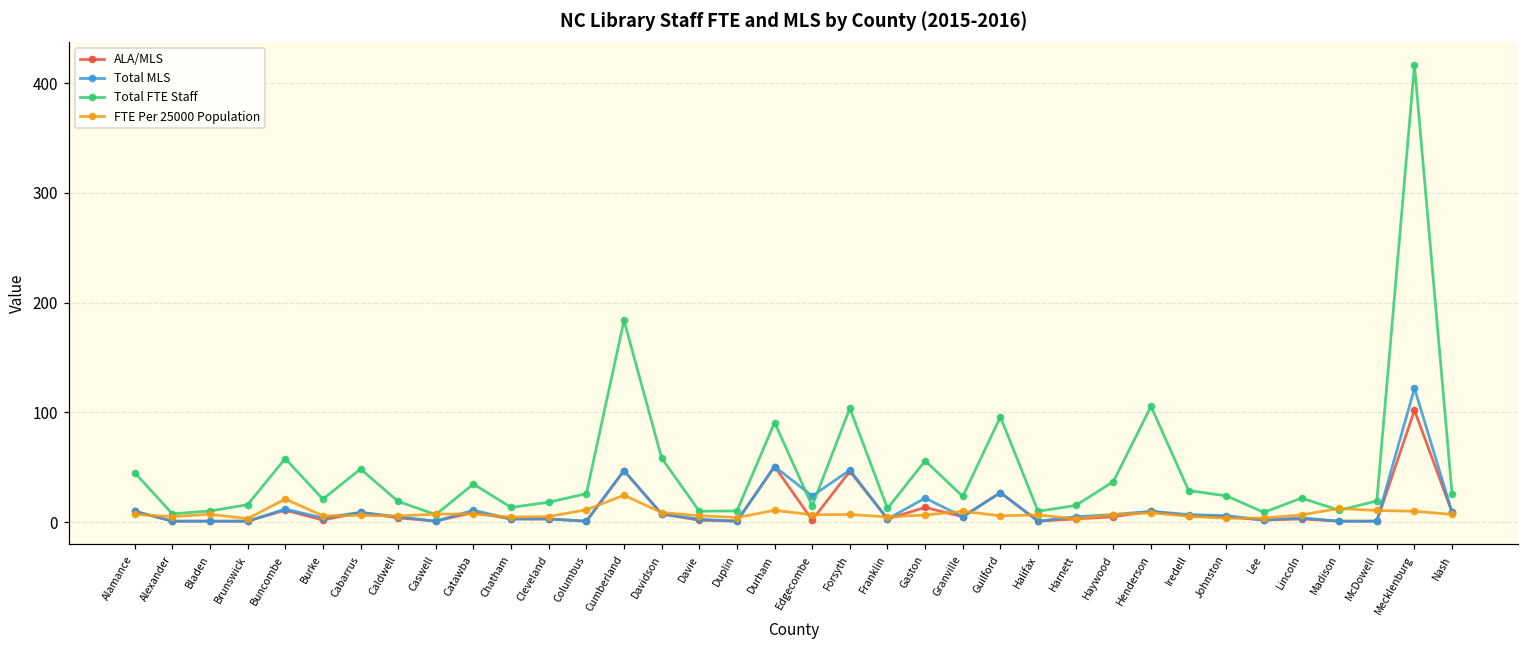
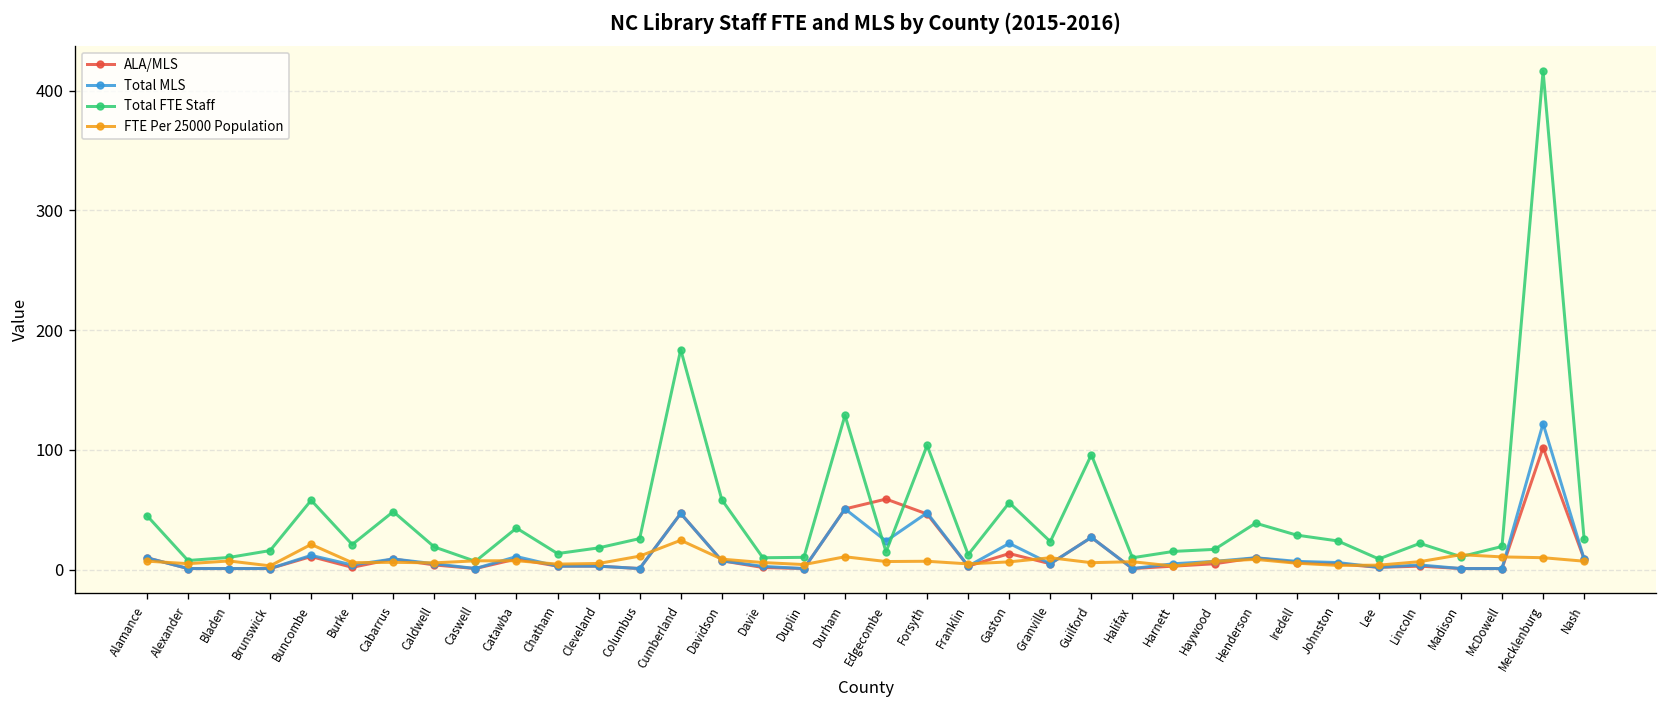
Total FTE Staff, Durham: 90 -> 130
ALA/MLS, Edgecombe: 0 -> 60
Total FTE Staff, Haywood: 40 -> 20
Total FTE Staff, Henderson: 110 -> 40
